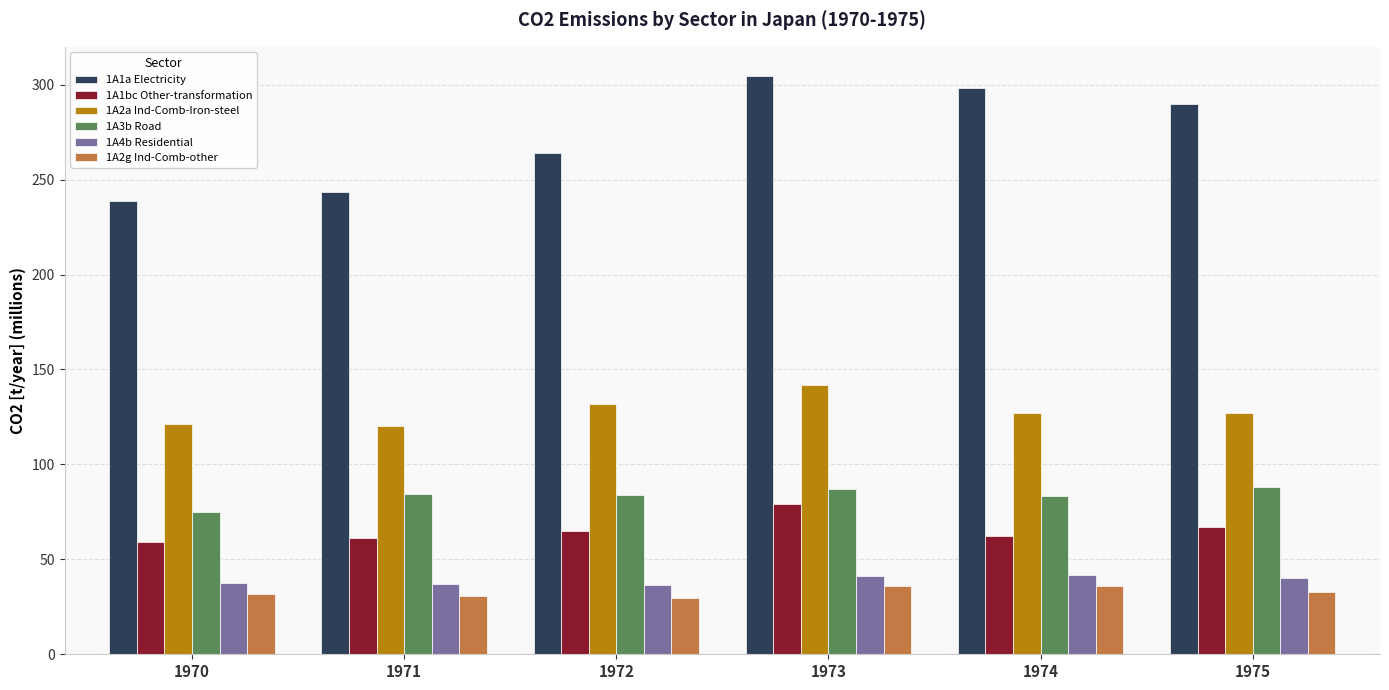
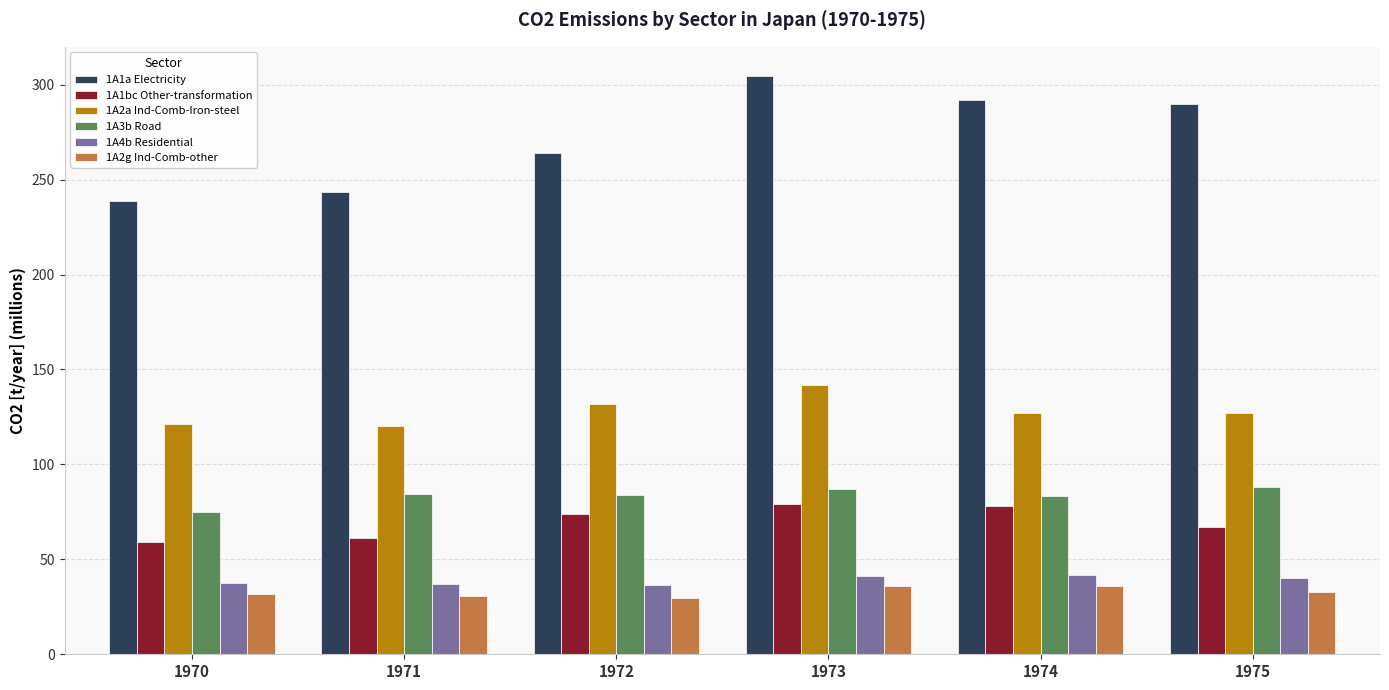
1A1bc Other-transformation, 1972: 65 -> 74
1A1a Electricity, 1974: 298 -> 292
1A1bc Other-transformation, 1974: 62 -> 78
